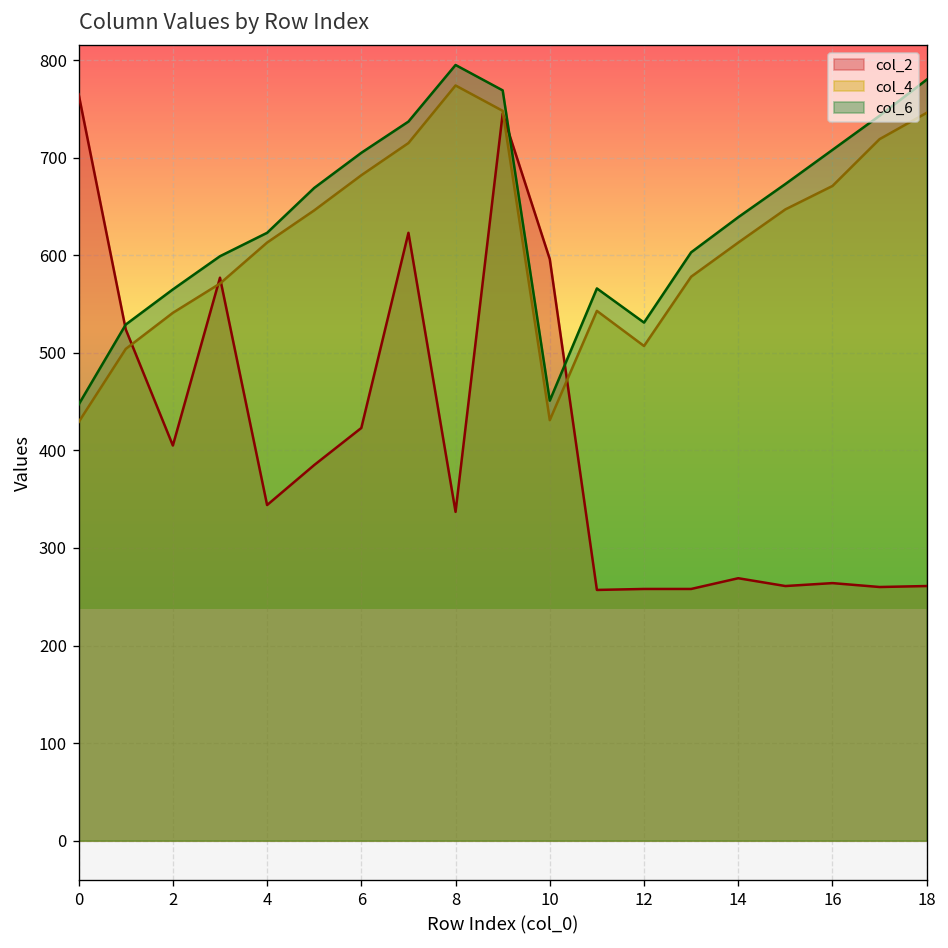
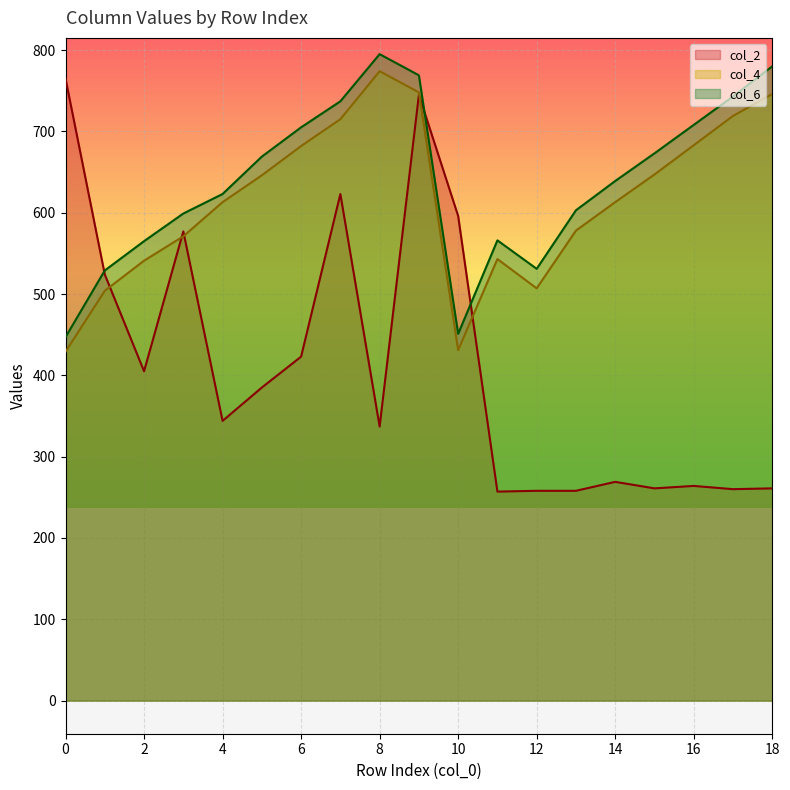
col_4, 16: 670 -> 680
